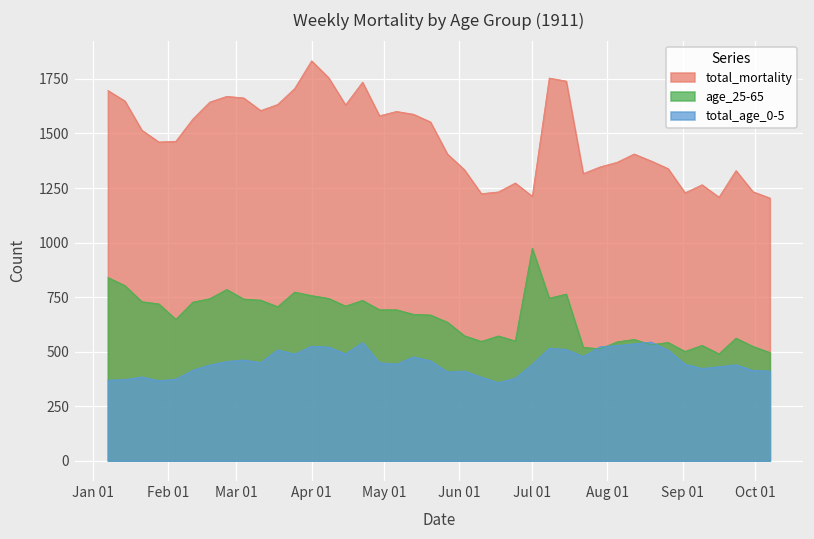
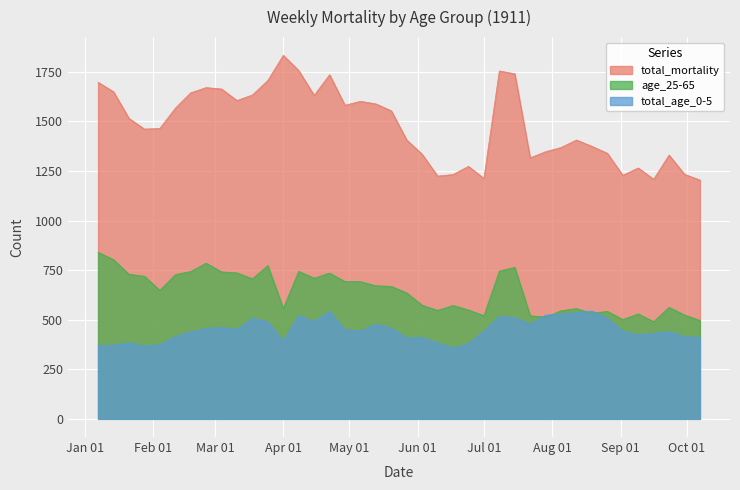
age_25-65, Apr 01: 760 -> 560
total_age_0-5, Apr 01: 530 -> 390
age_25-65, Jul 01: 970 -> 520
